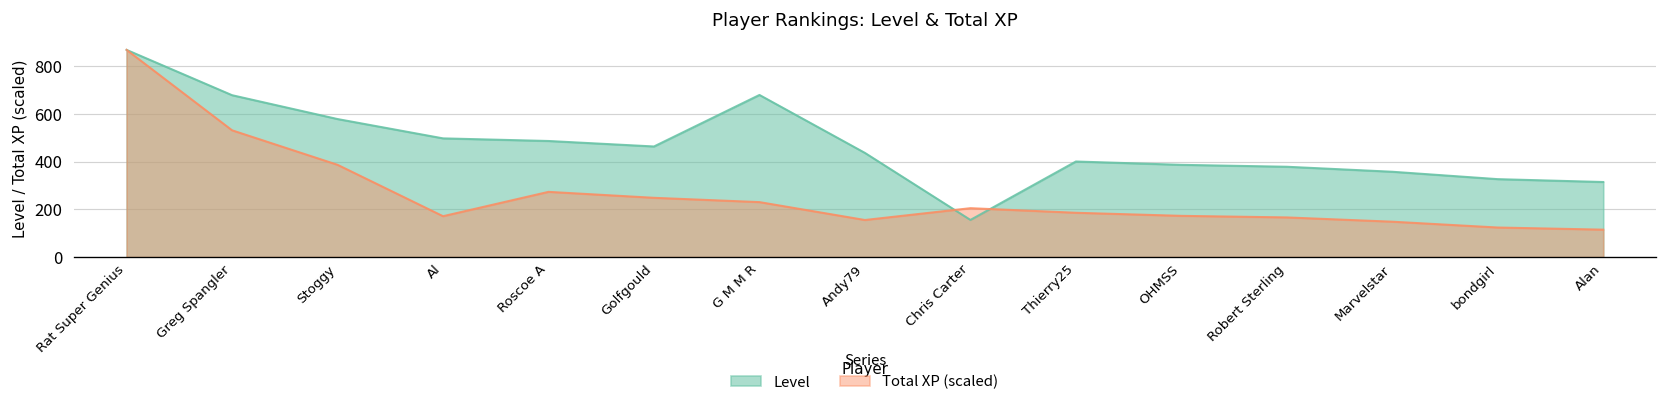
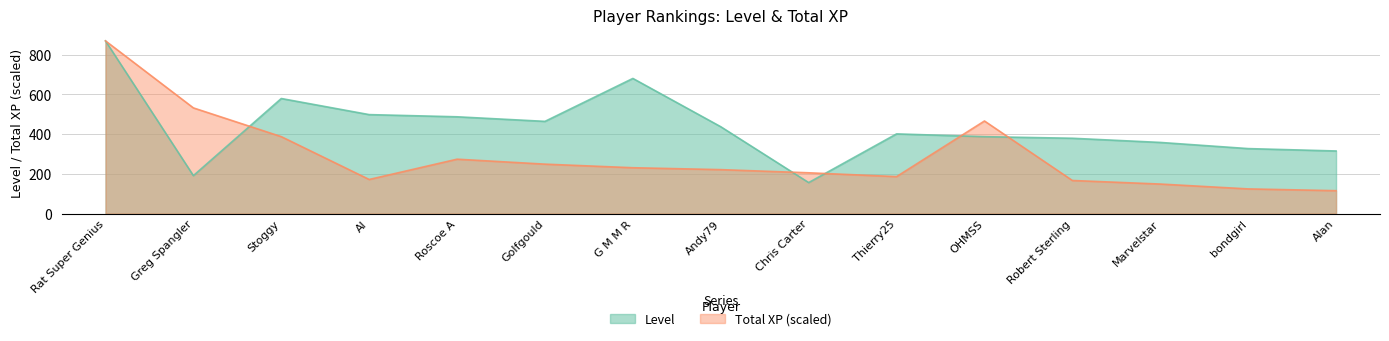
Level, Greg Spangler: 680 -> 190
Total XP (scaled), Andy79: 160 -> 220
Total XP (scaled), OHMSS: 170 -> 470
